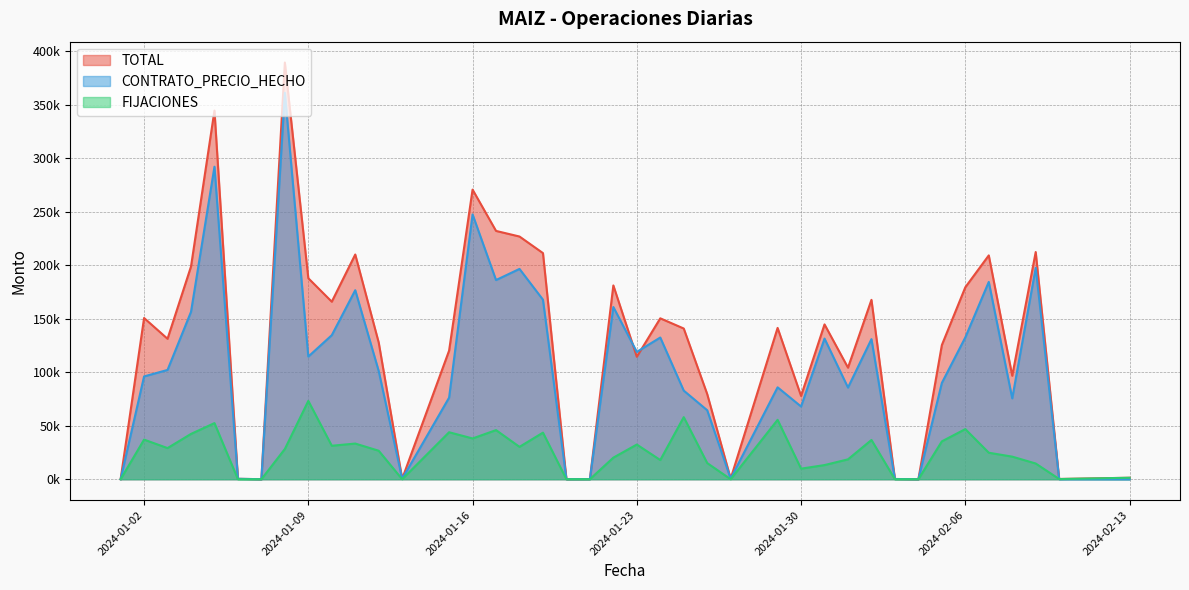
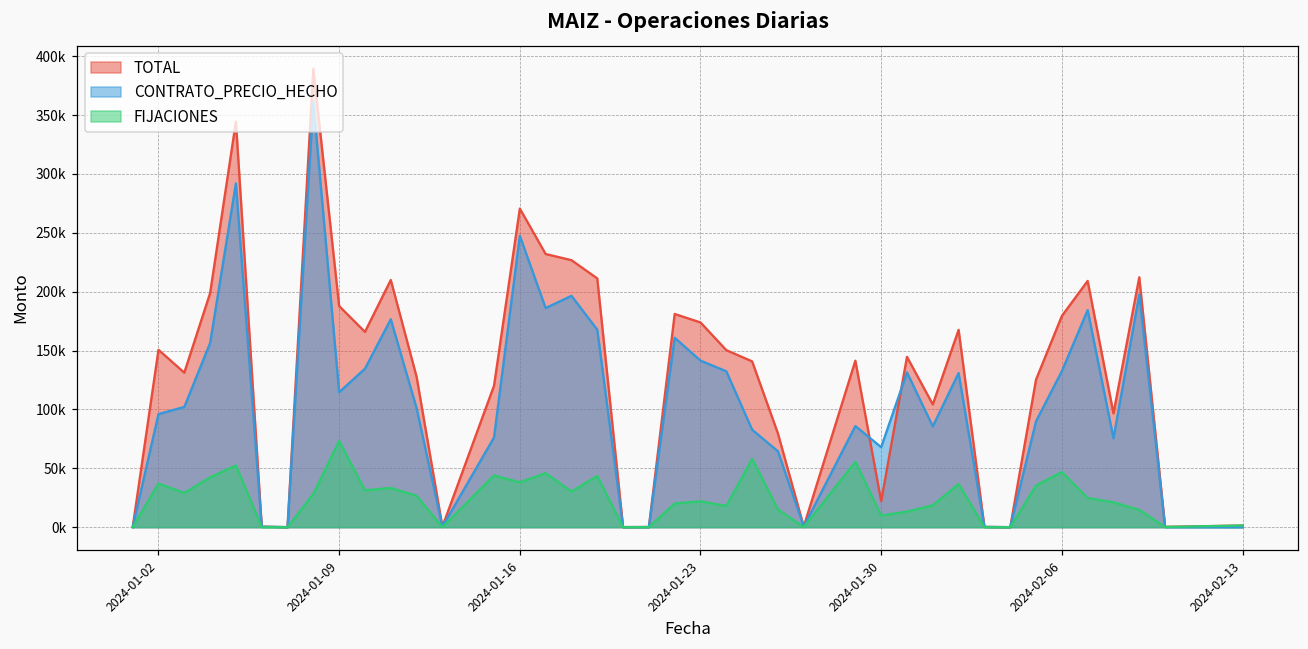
TOTAL, 2024-01-23: 114000 -> 174000
CONTRATO_PRECIO_HECHO, 2024-01-23: 119000 -> 141000
FIJACIONES, 2024-01-23: 32000 -> 22000
TOTAL, 2024-01-30: 78000 -> 22000
